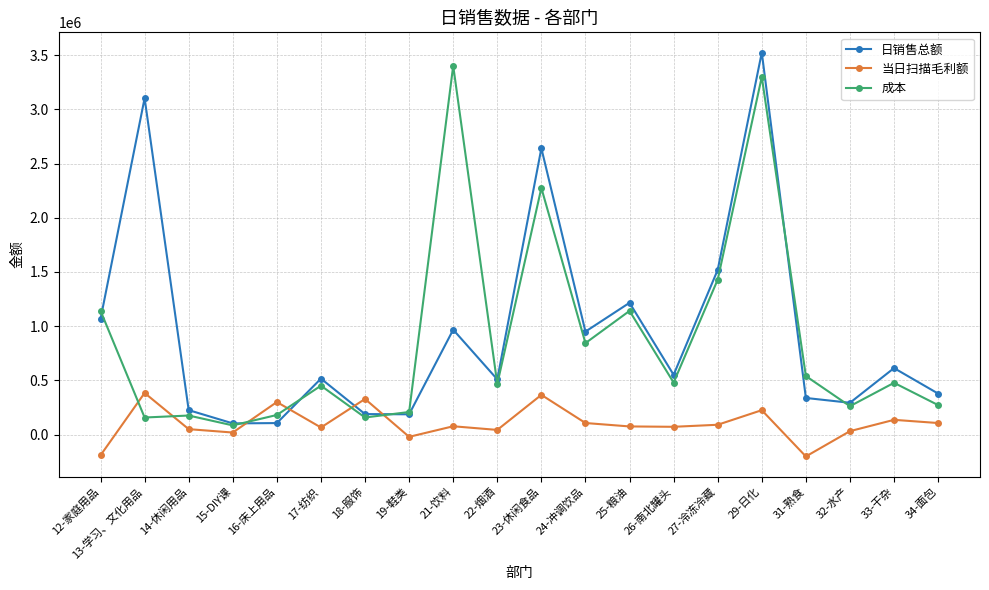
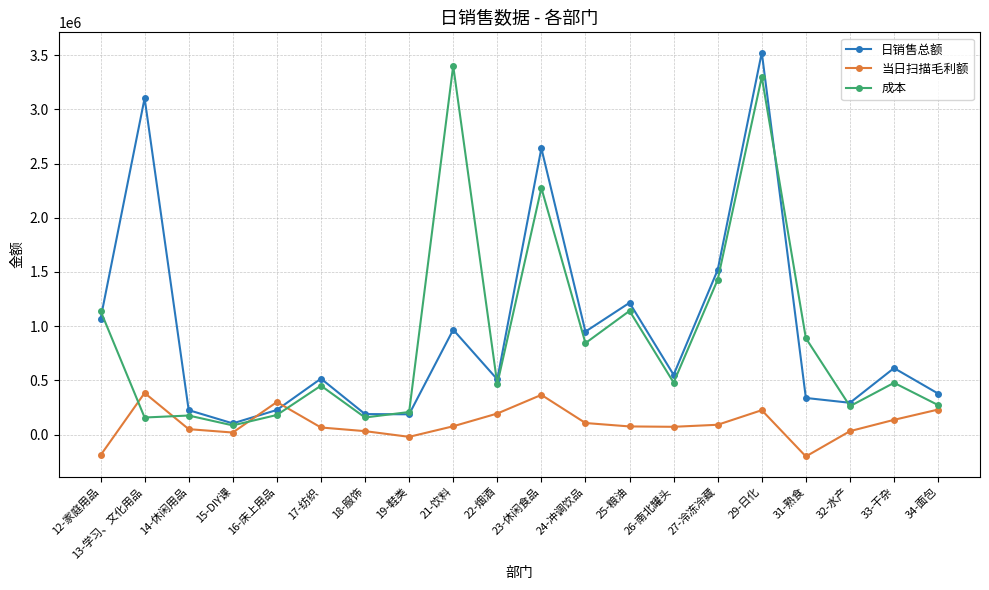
日销售总额, 16-床上用品: 110000 -> 230000
当日扫描毛利额, 18-服饰: 330000 -> 30000
当日扫描毛利额, 22-烟酒: 40000 -> 190000
成本, 31-熟食: 540000 -> 890000
当日扫描毛利额, 34-面包: 110000 -> 230000
